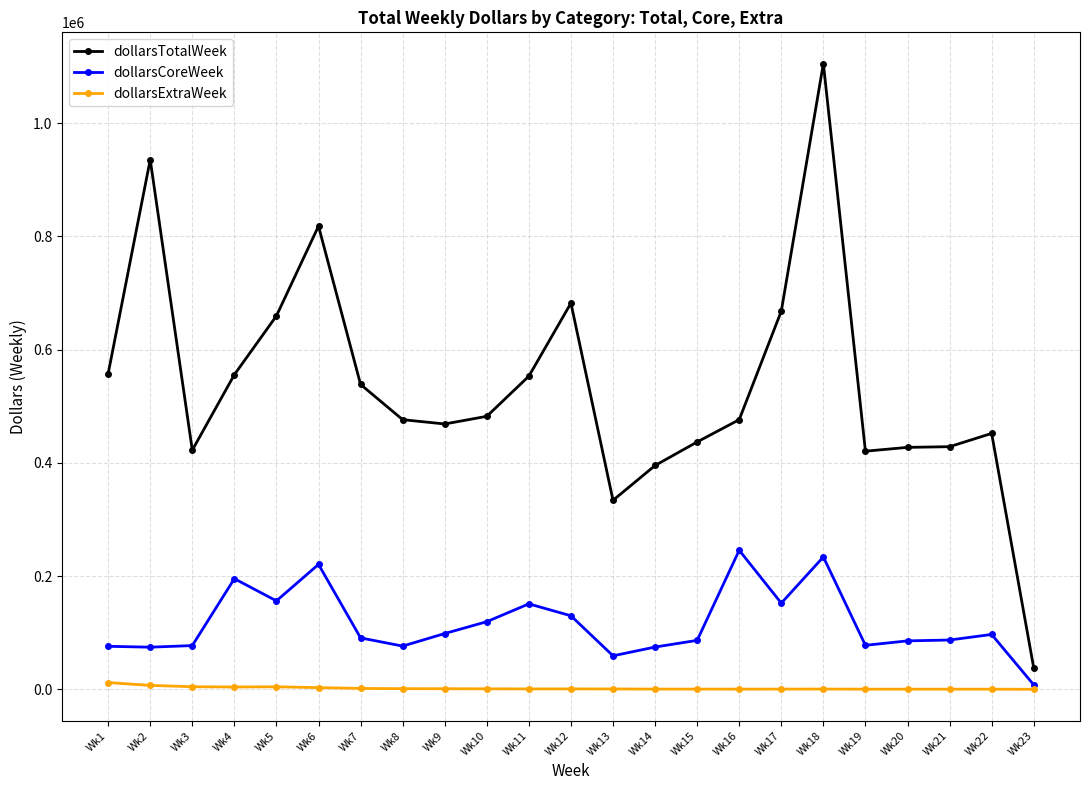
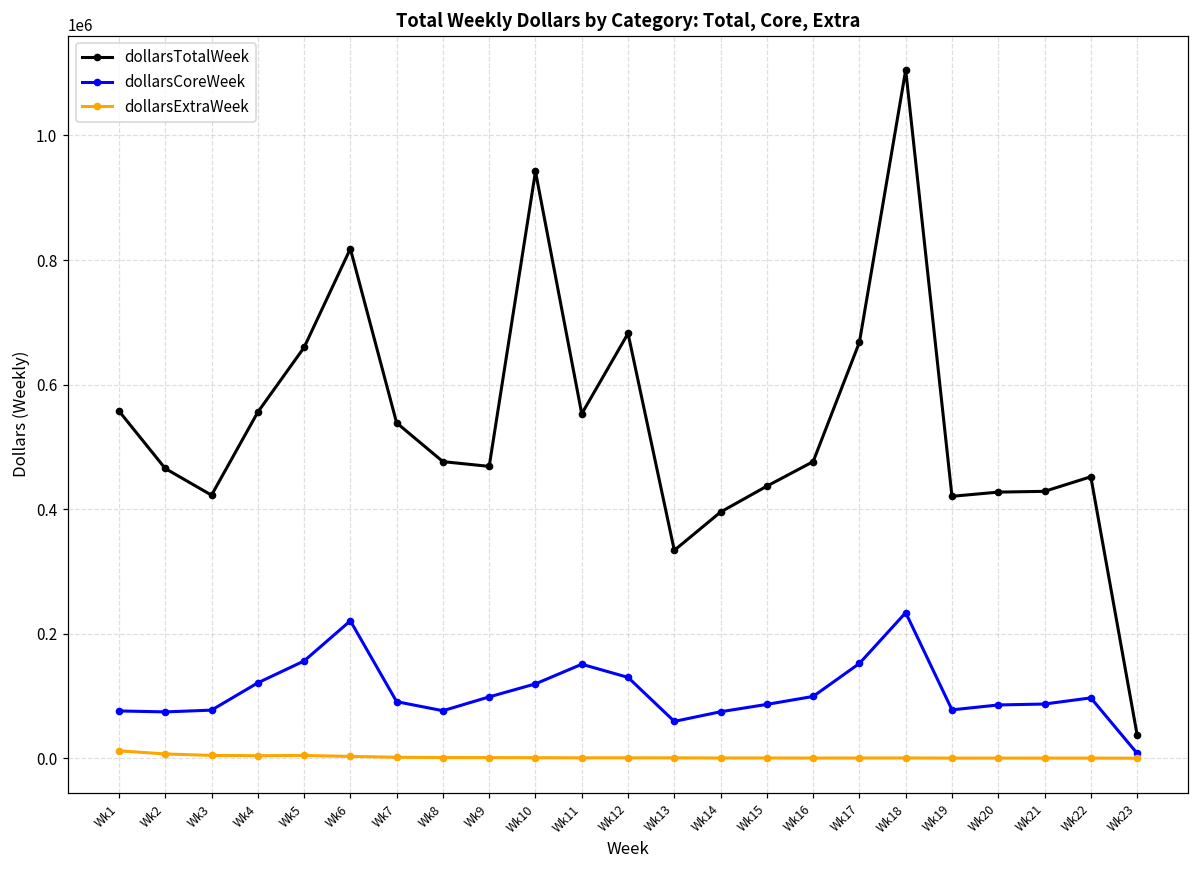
dollarsTotalWeek, Wk2: 940000 -> 470000
dollarsCoreWeek, Wk4: 200000 -> 120000
dollarsTotalWeek, Wk10: 480000 -> 940000
dollarsCoreWeek, Wk16: 250000 -> 100000
